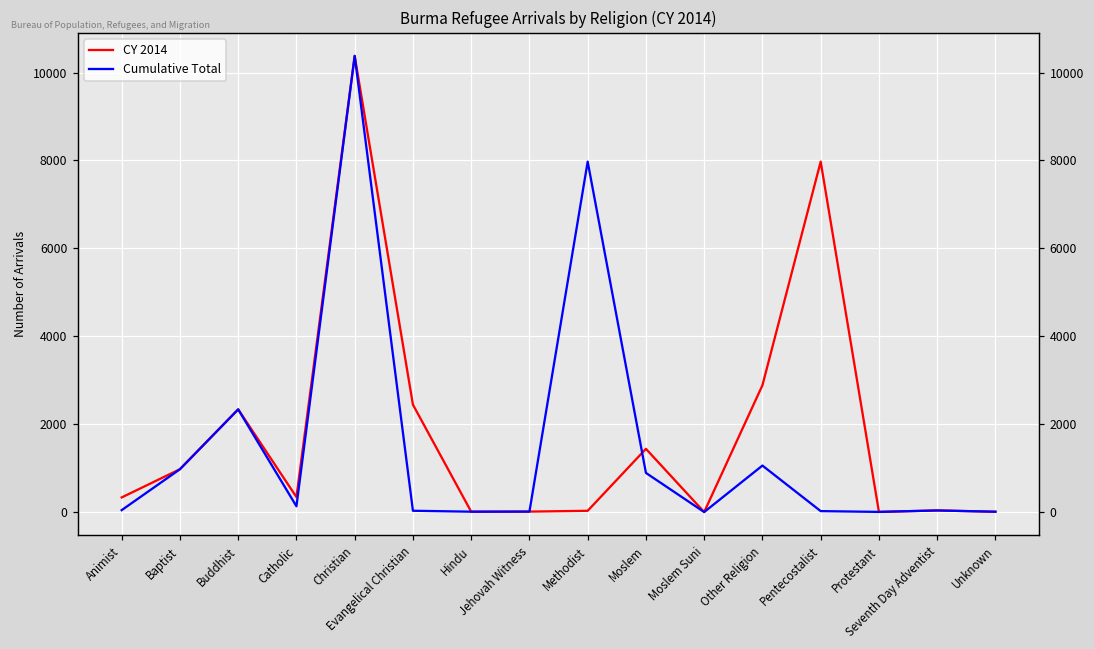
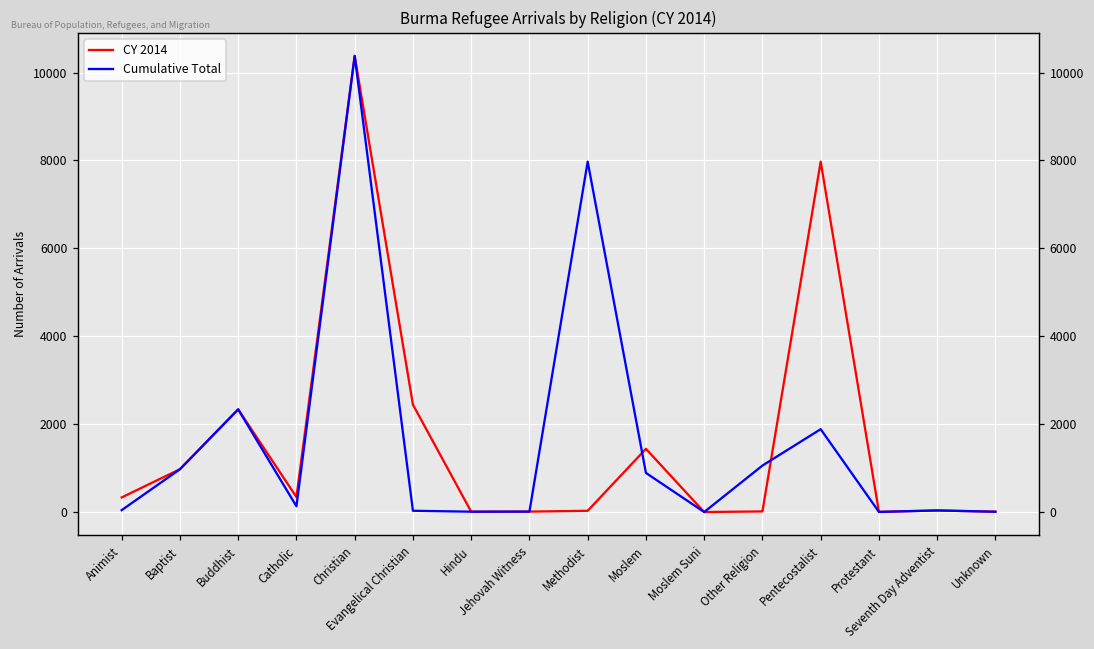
CY 2014, Other Religion: 2900 -> 0
Cumulative Total, Pentecostalist: 0 -> 1900
